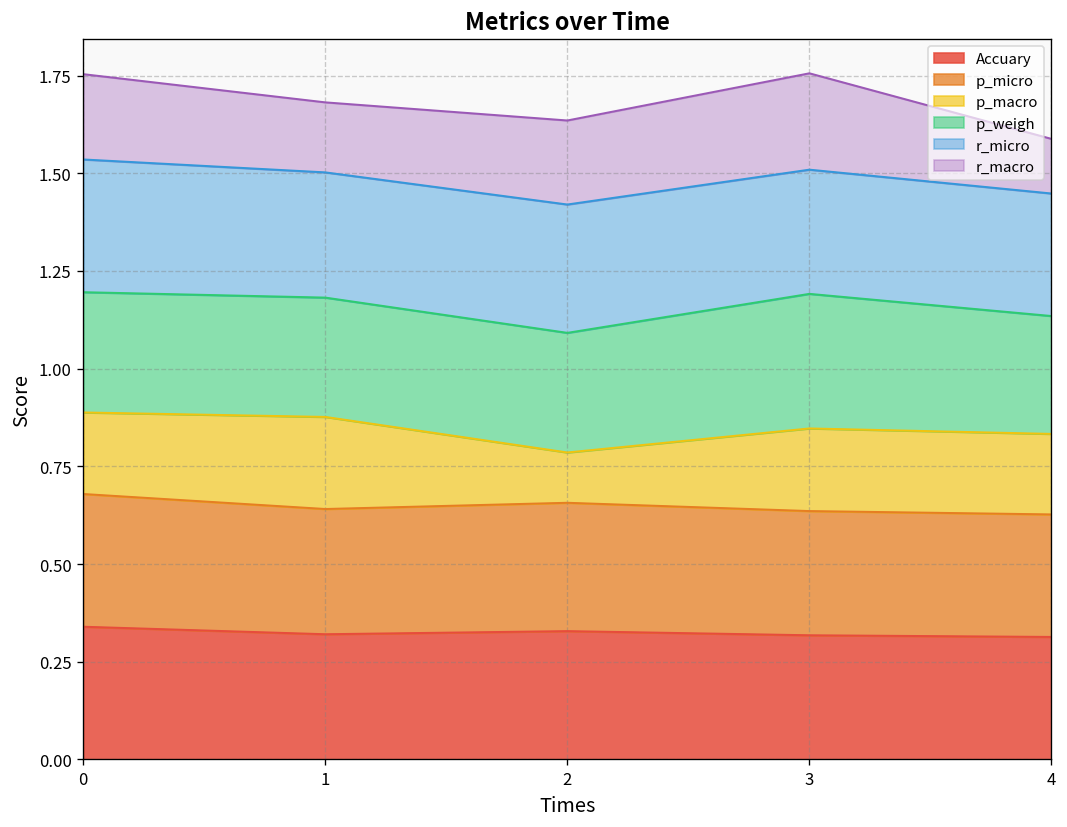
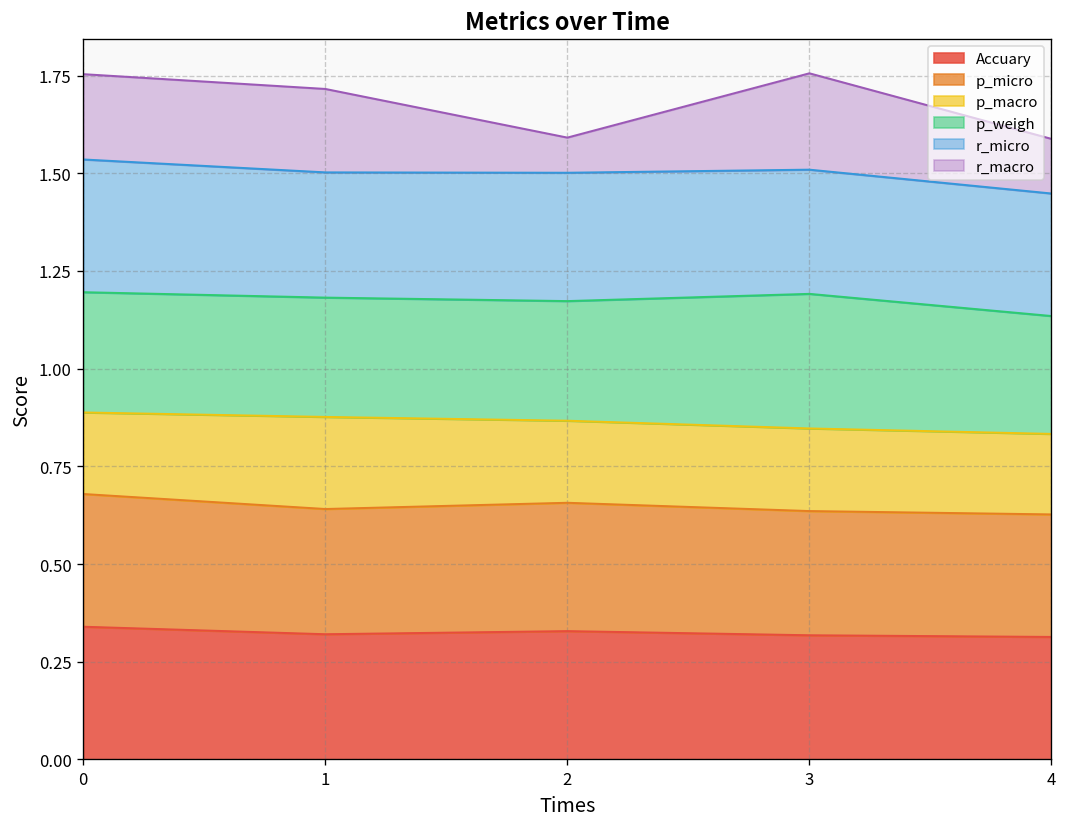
r_macro, 1: 0.18 -> 0.21
p_macro, 2: 0.13 -> 0.21
r_macro, 2: 0.22 -> 0.09
